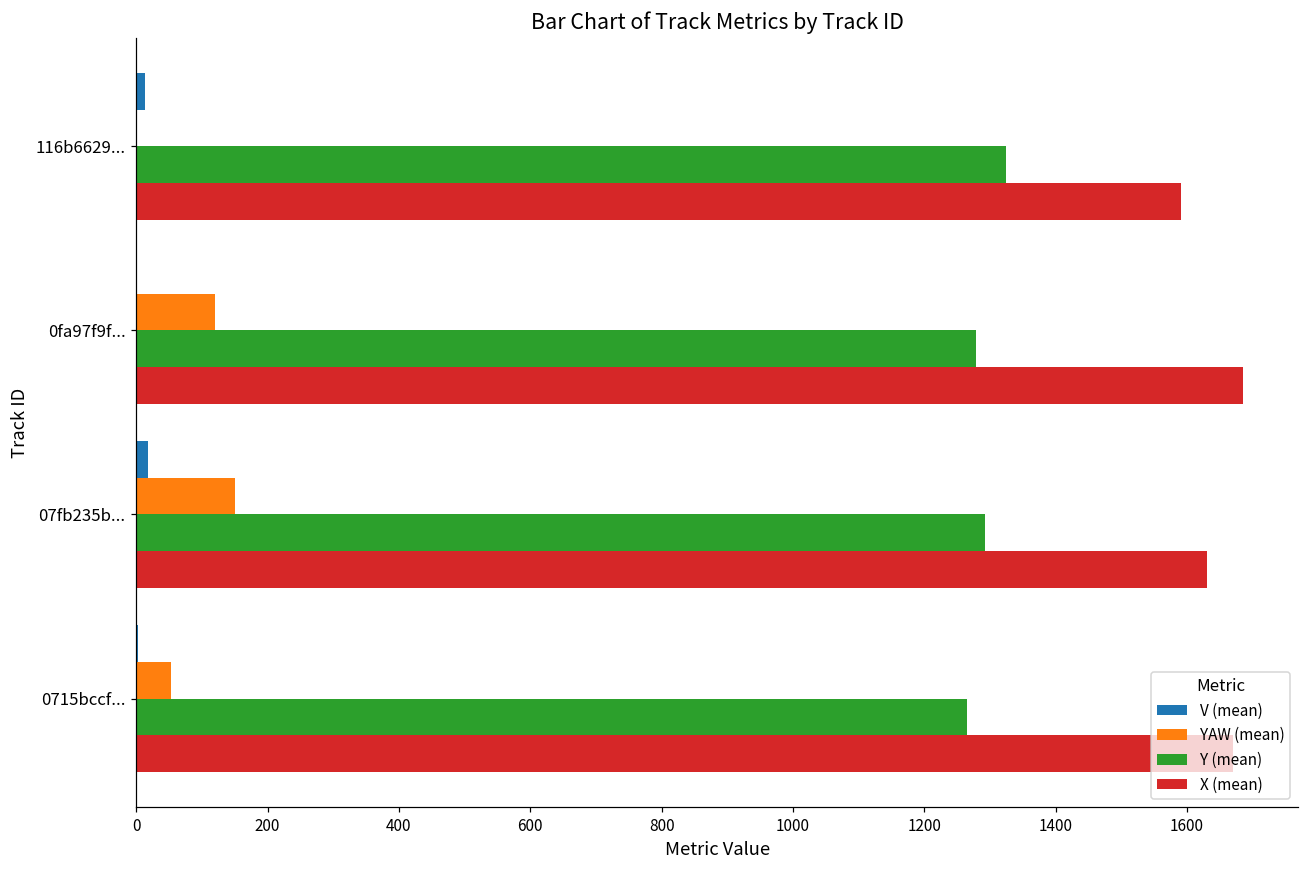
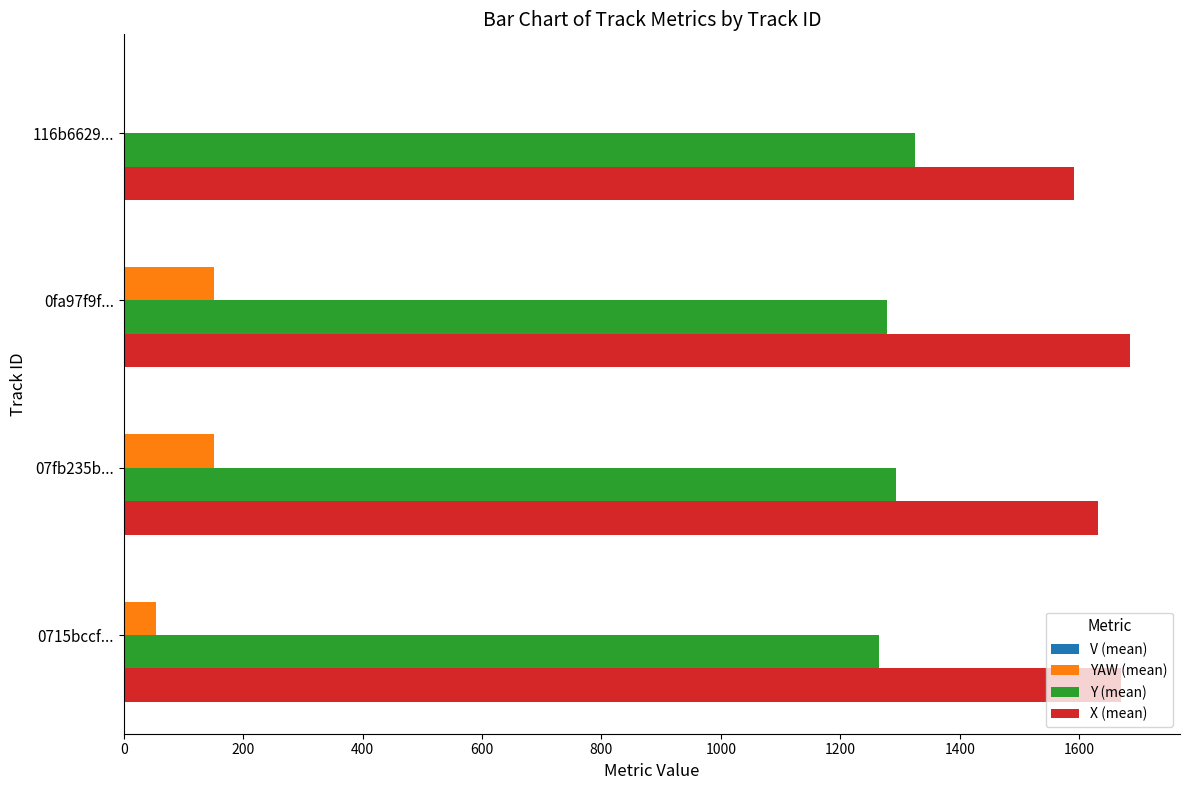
V (mean), 116b6629...: 10 -> 0
YAW (mean), 0fa97f9f...: 120 -> 150
V (mean), 07fb235b...: 20 -> 0
